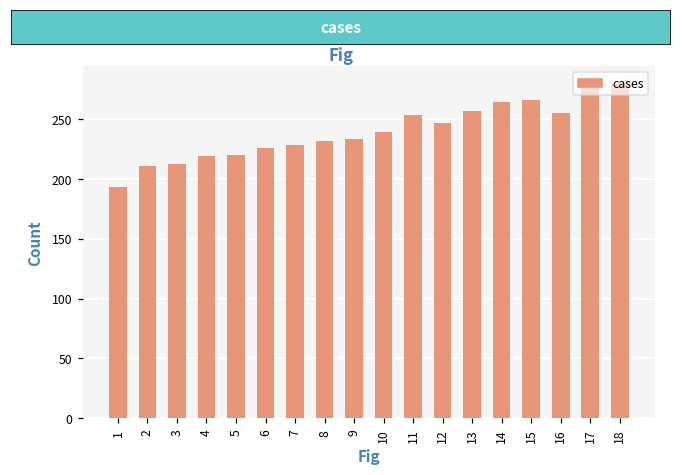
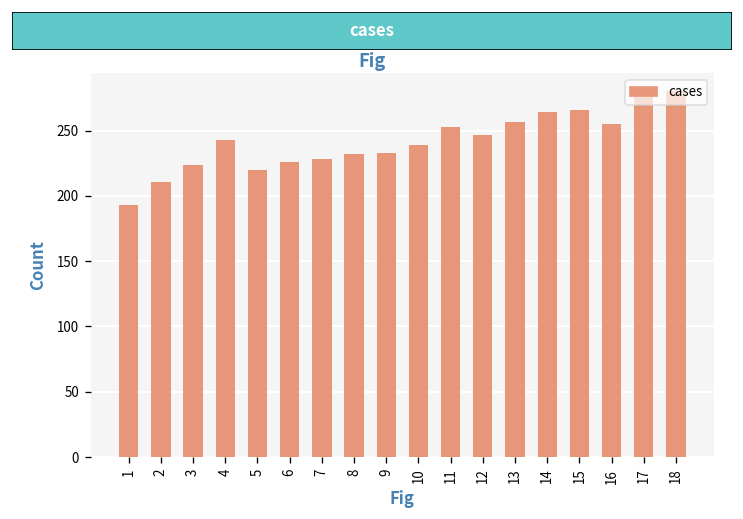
3: 212 -> 224
4: 219 -> 243
